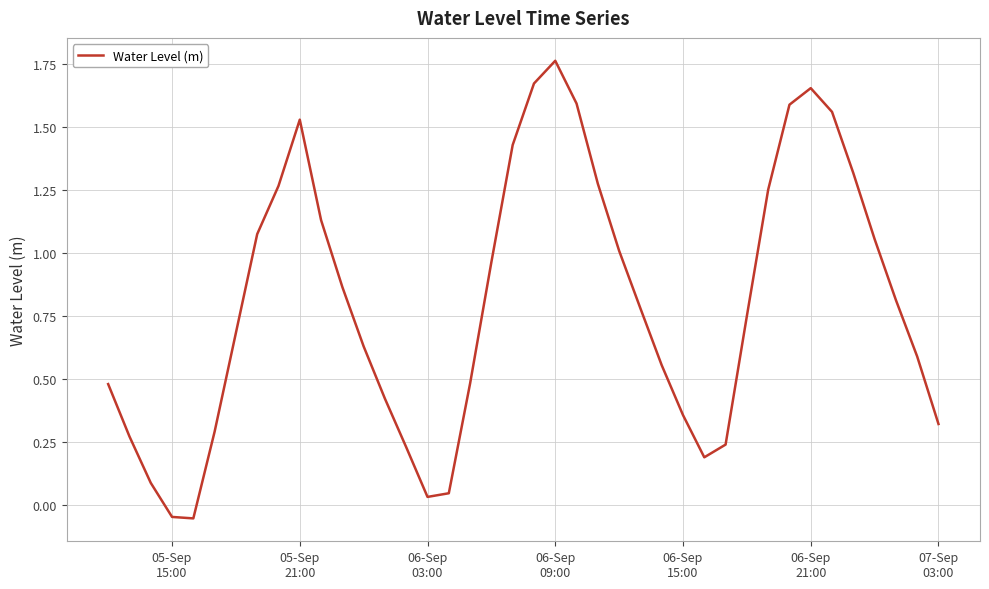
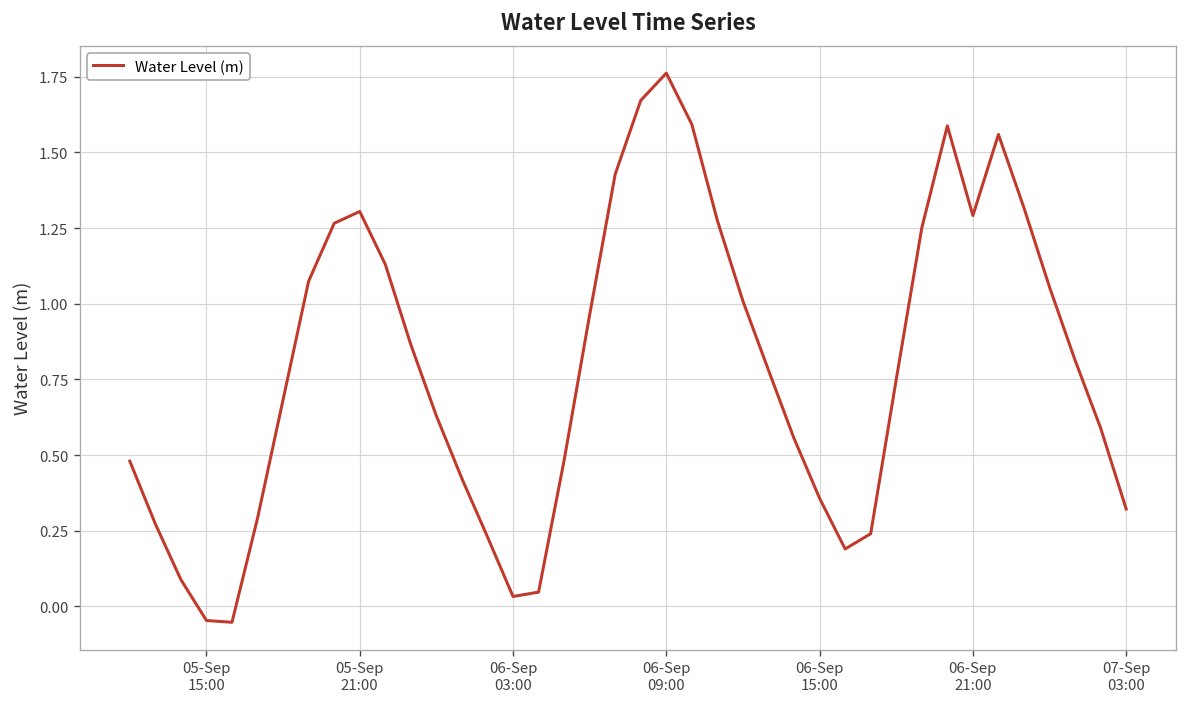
05-Sep 21:00: 1.53 -> 1.30
06-Sep 21:00: 1.65 -> 1.29
